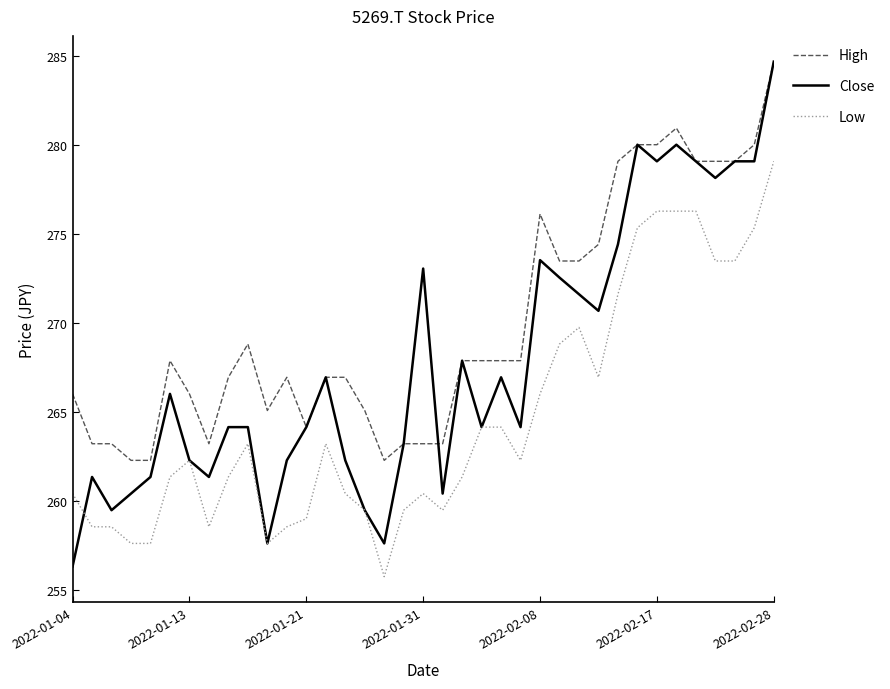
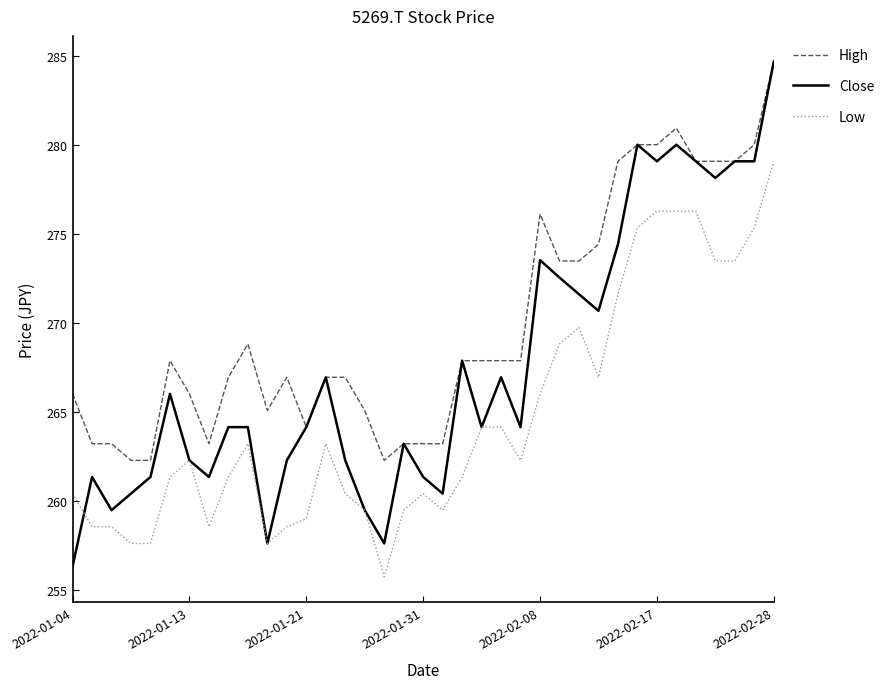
Close, 2022-01-31: 273.1 -> 261.4
